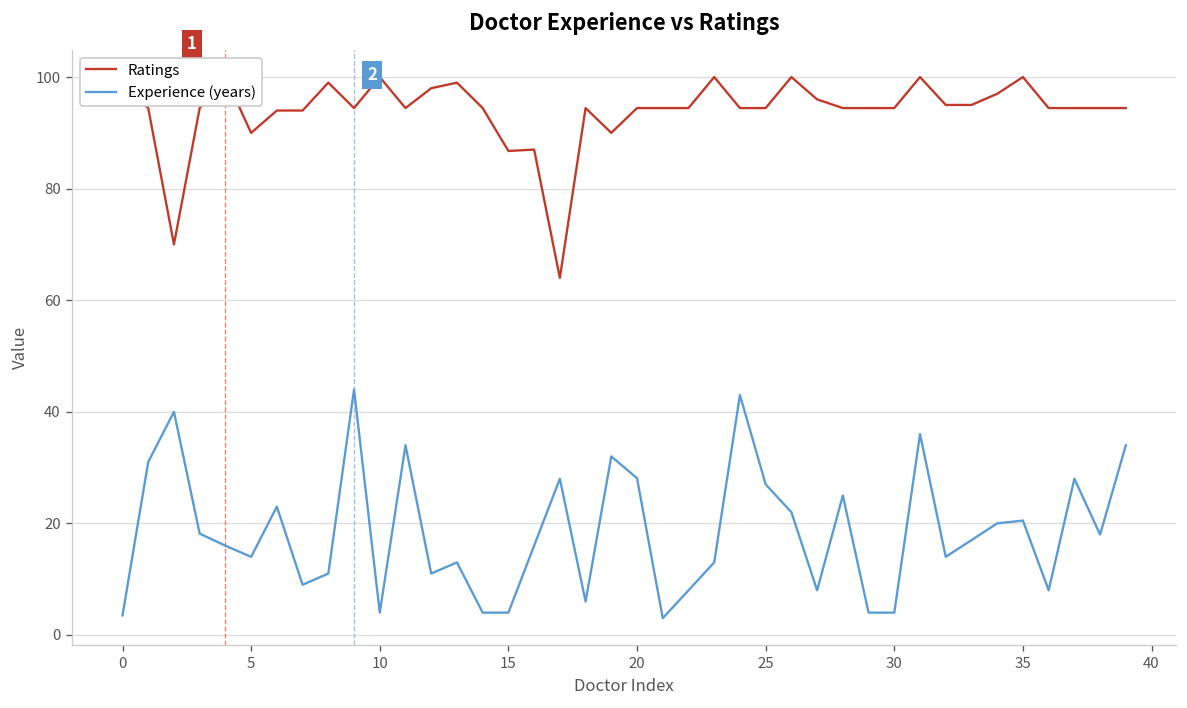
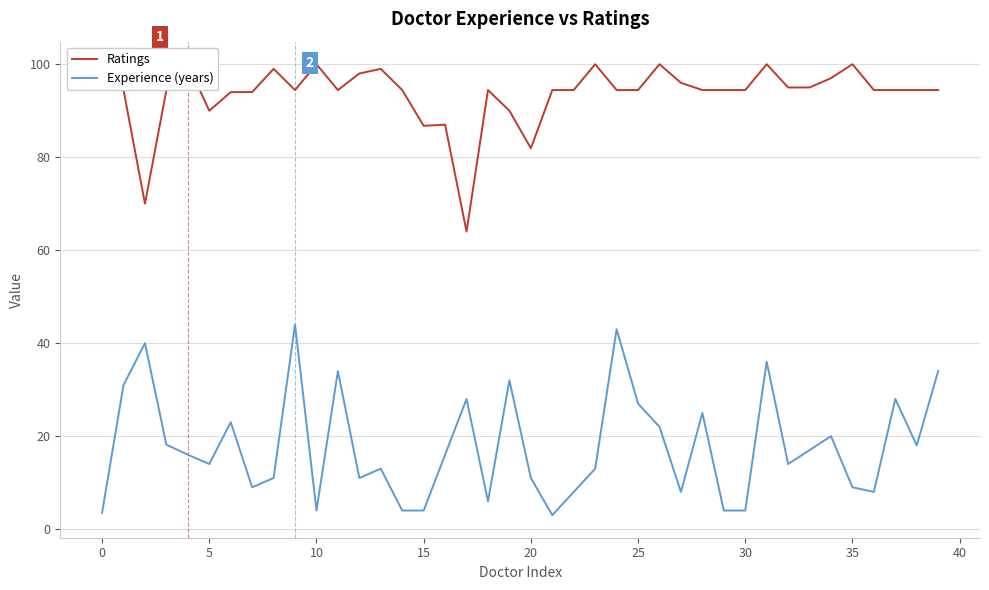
Ratings, 20: 94 -> 82
Experience (years), 20: 28 -> 11
Experience (years), 35: 21 -> 9
